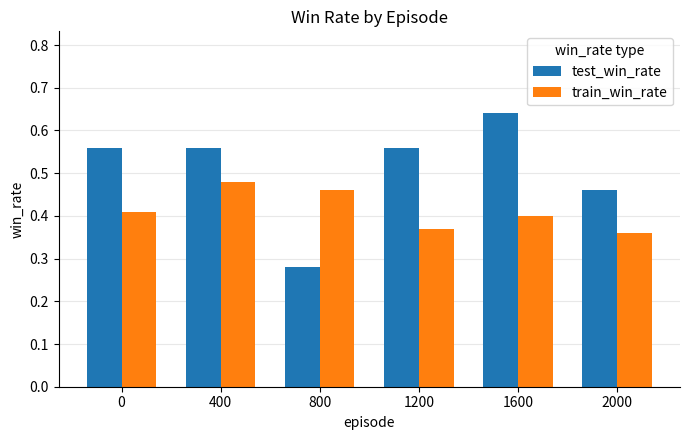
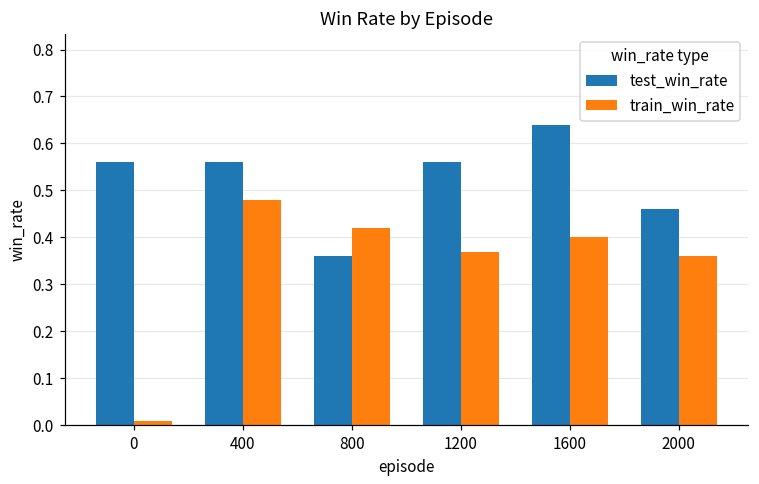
train_win_rate, 0: 0.41 -> 0.01
test_win_rate, 800: 0.28 -> 0.36
train_win_rate, 800: 0.46 -> 0.42
